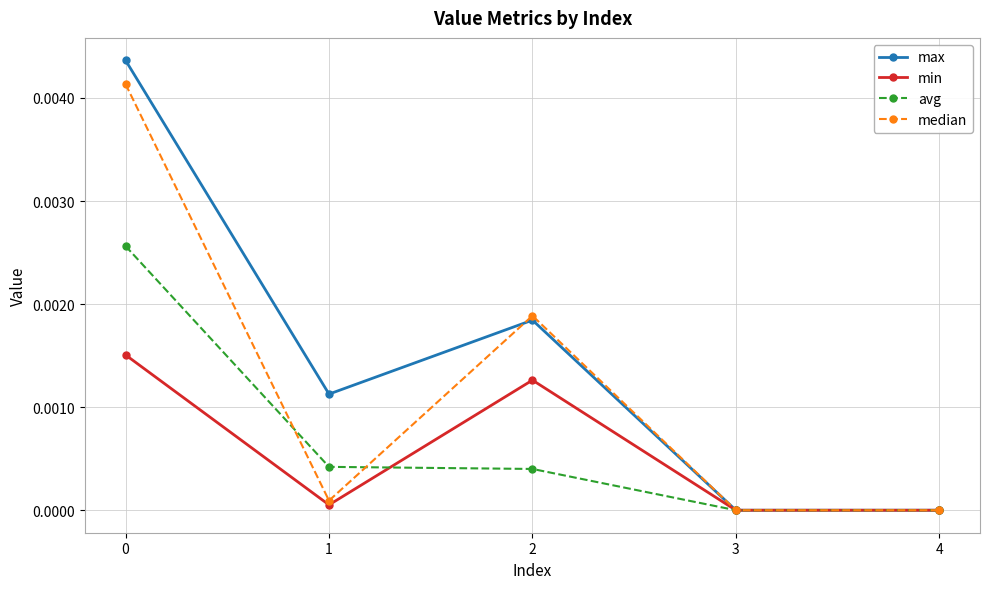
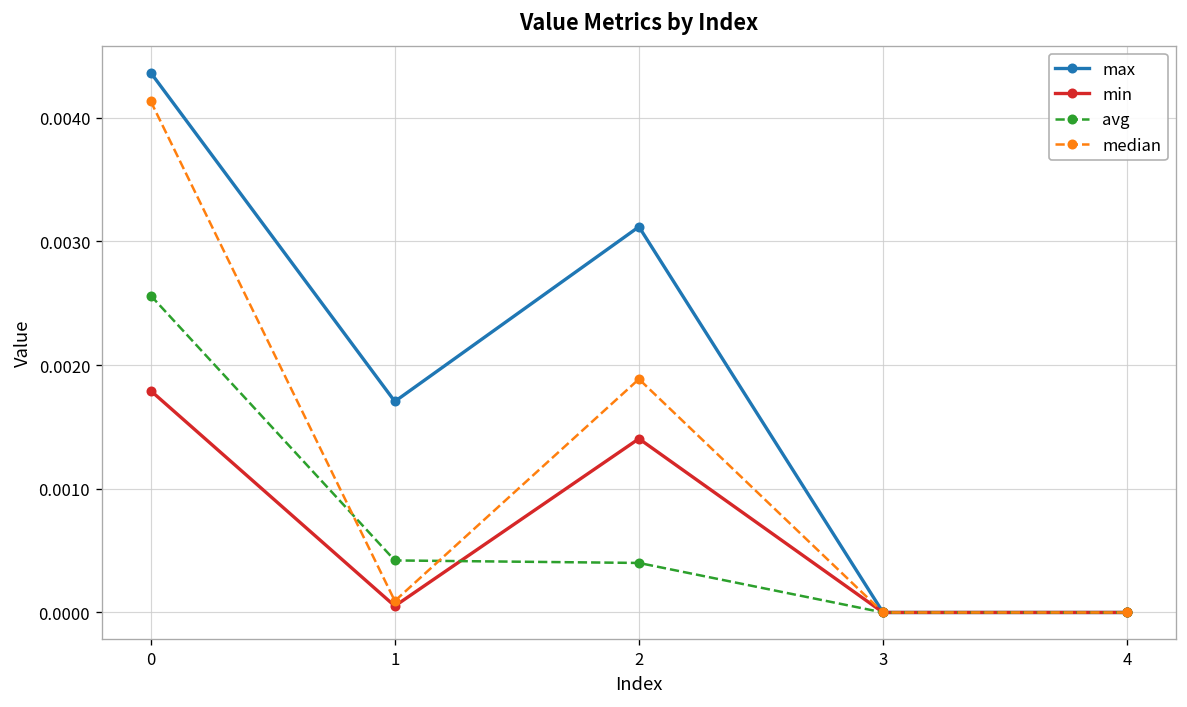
min, 0: 0.00151 -> 0.00179
max, 1: 0.00113 -> 0.00171
max, 2: 0.00184 -> 0.00312
min, 2: 0.00126 -> 0.00141
